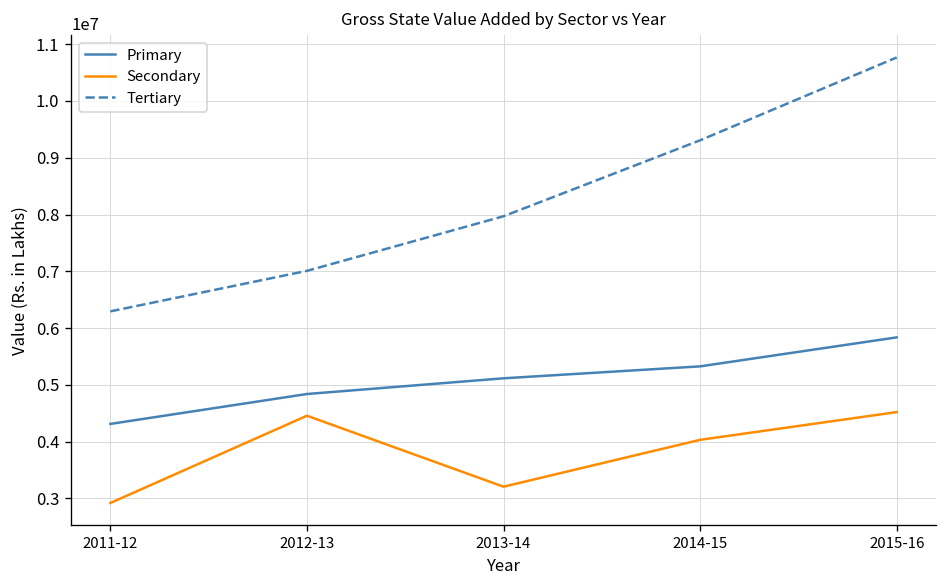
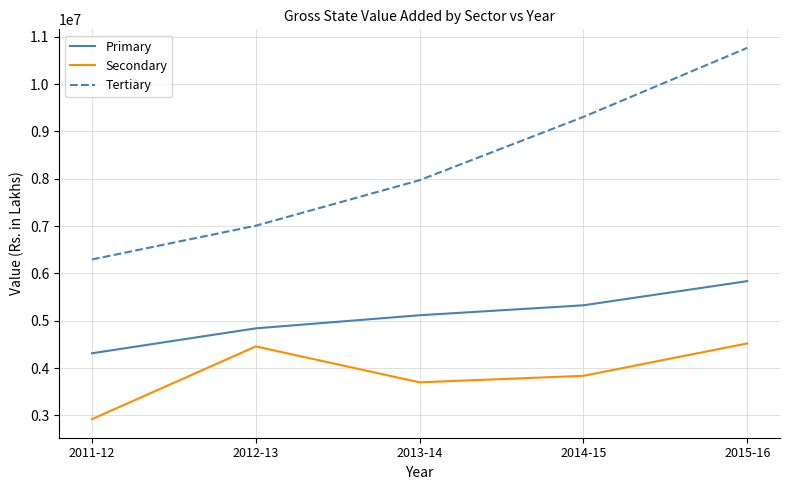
Secondary, 2013-14: 3200000 -> 3700000
Secondary, 2014-15: 4000000 -> 3800000
